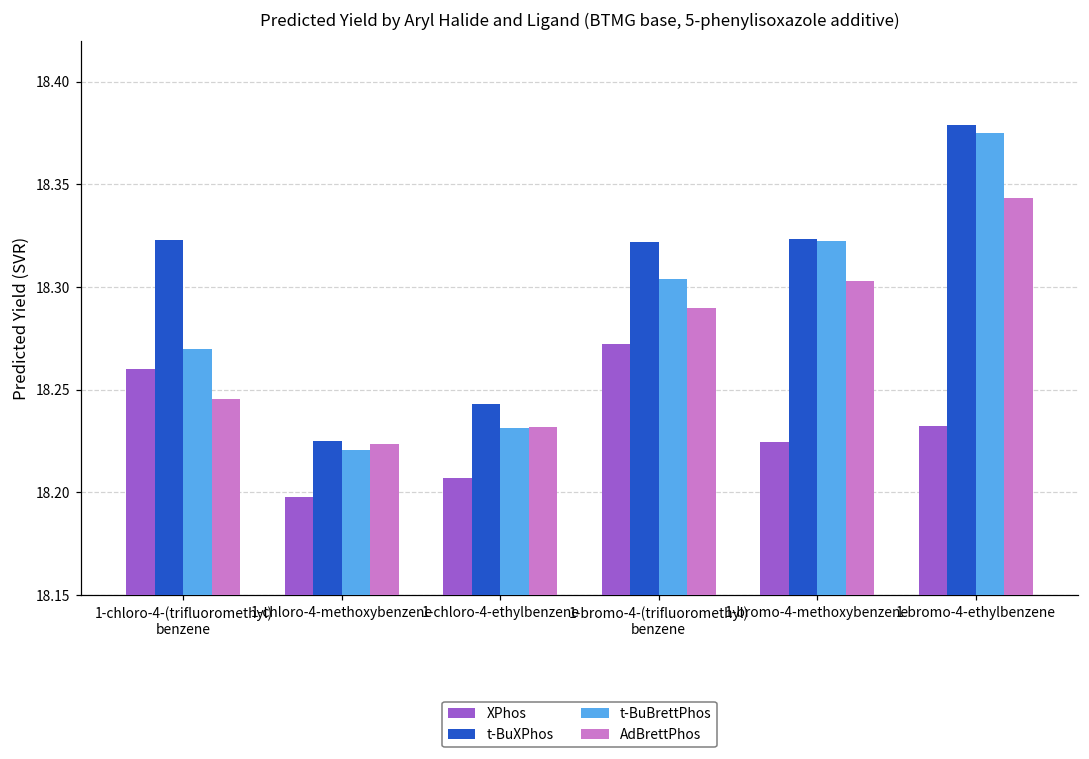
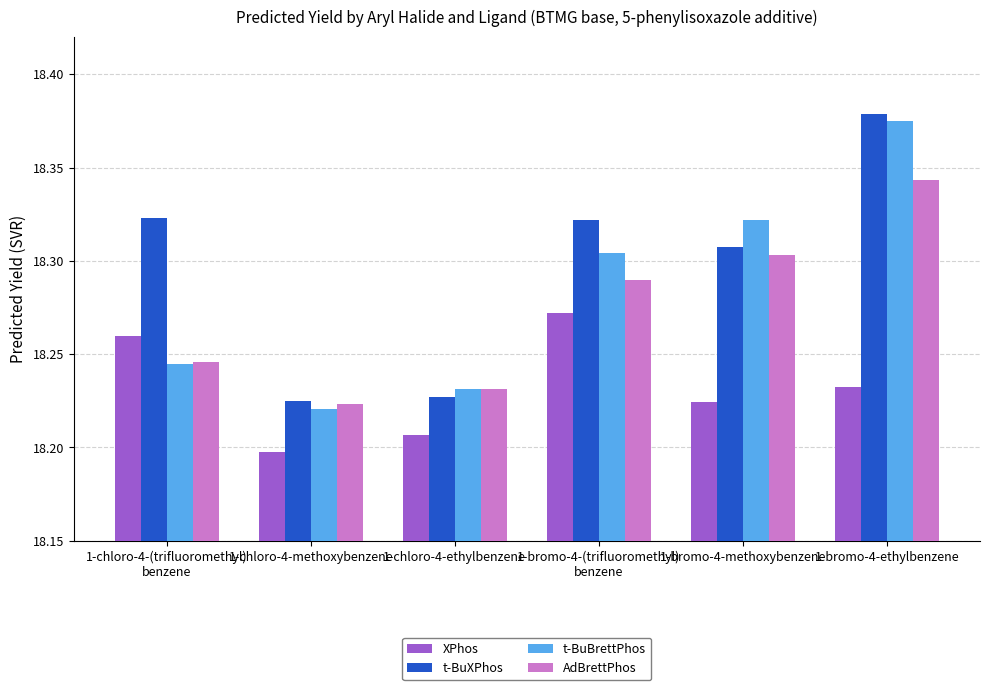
t-BuBrettPhos, 1-chloro-4-(trifluoromethyl) benzene: 18.270 -> 18.245
t-BuXPhos, 1-chloro-4-ethylbenzene: 18.243 -> 18.227
t-BuXPhos, 1-bromo-4-methoxybenzene: 18.324 -> 18.307
